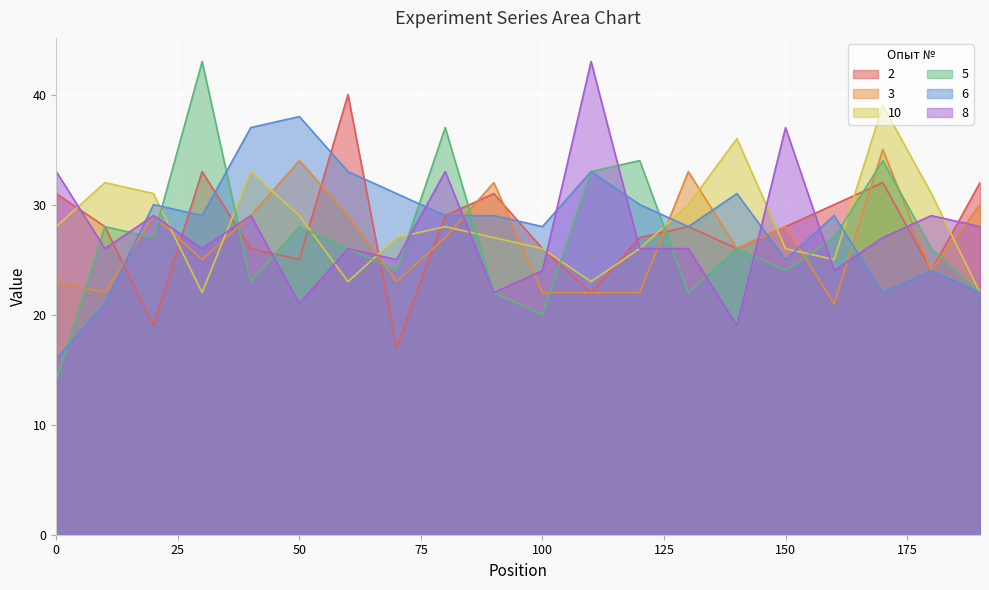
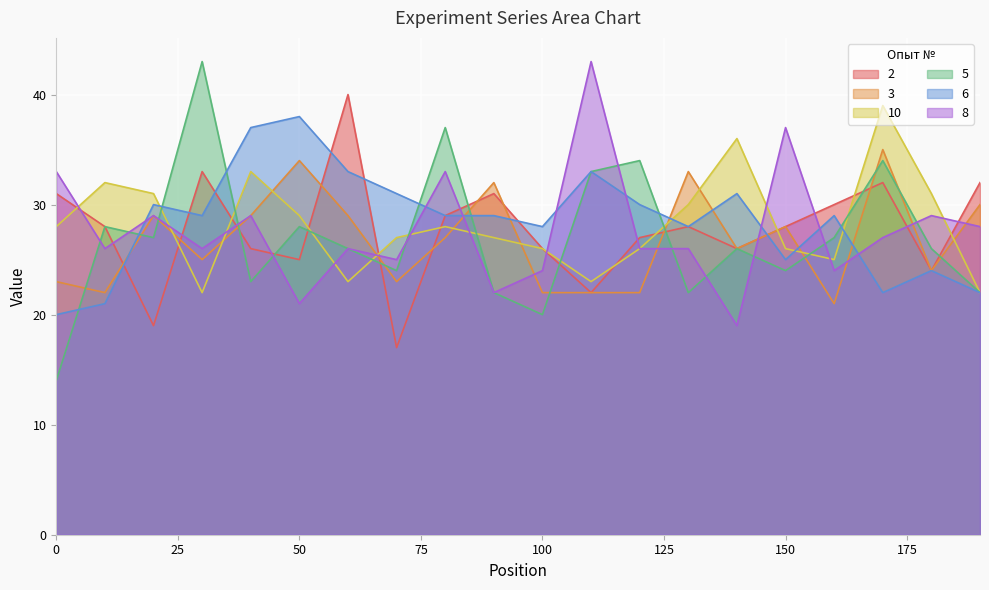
6, 0: 16 -> 20
